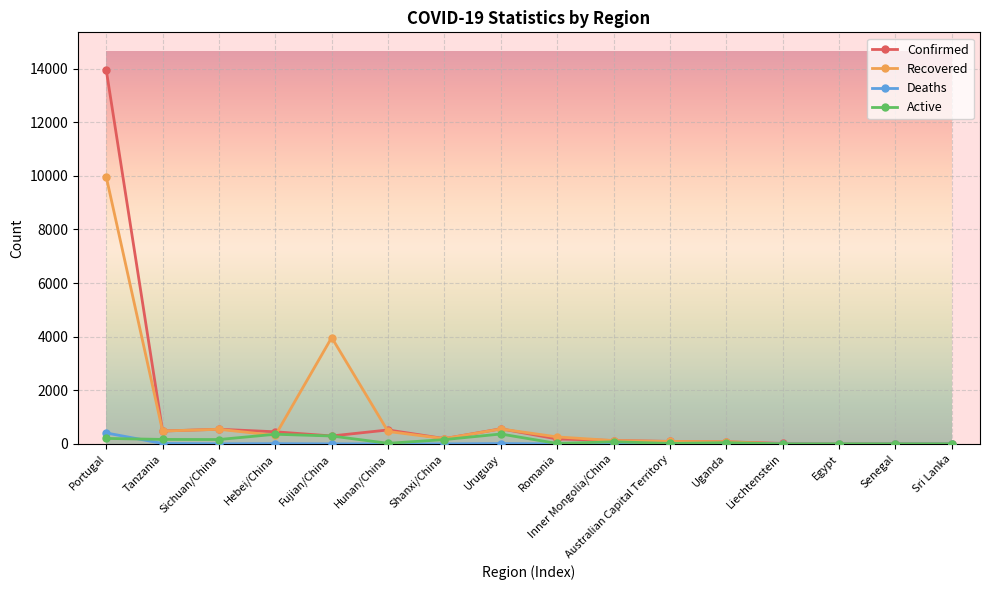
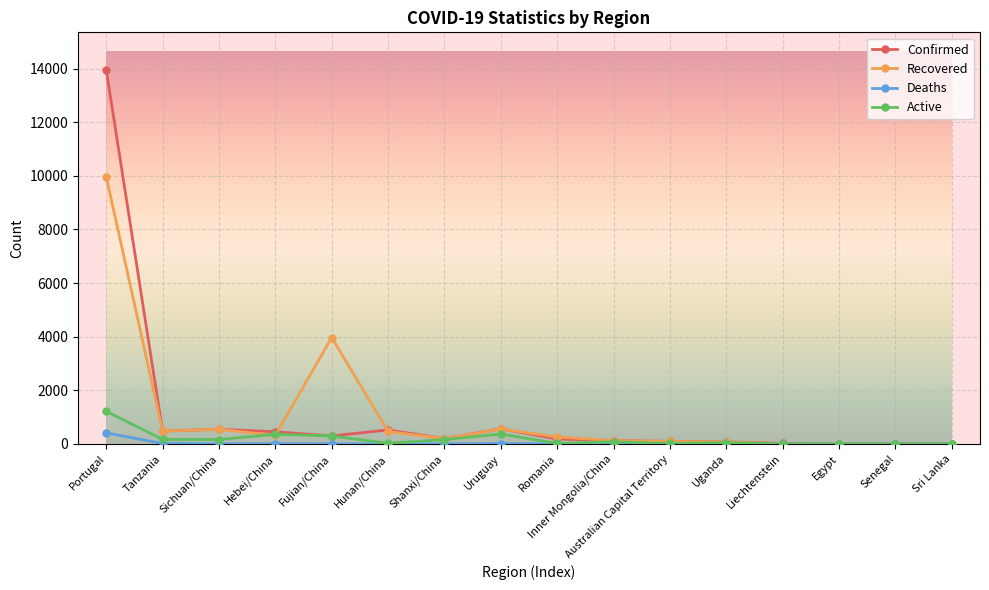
Active, Portugal: 200 -> 1200
